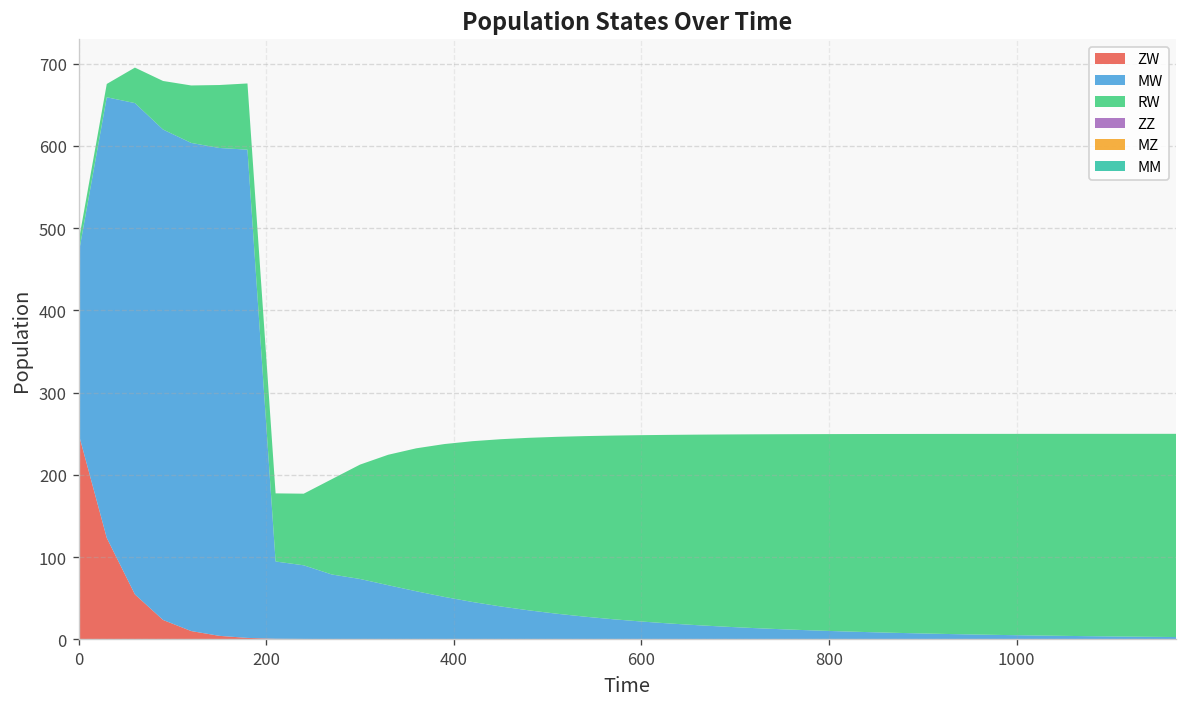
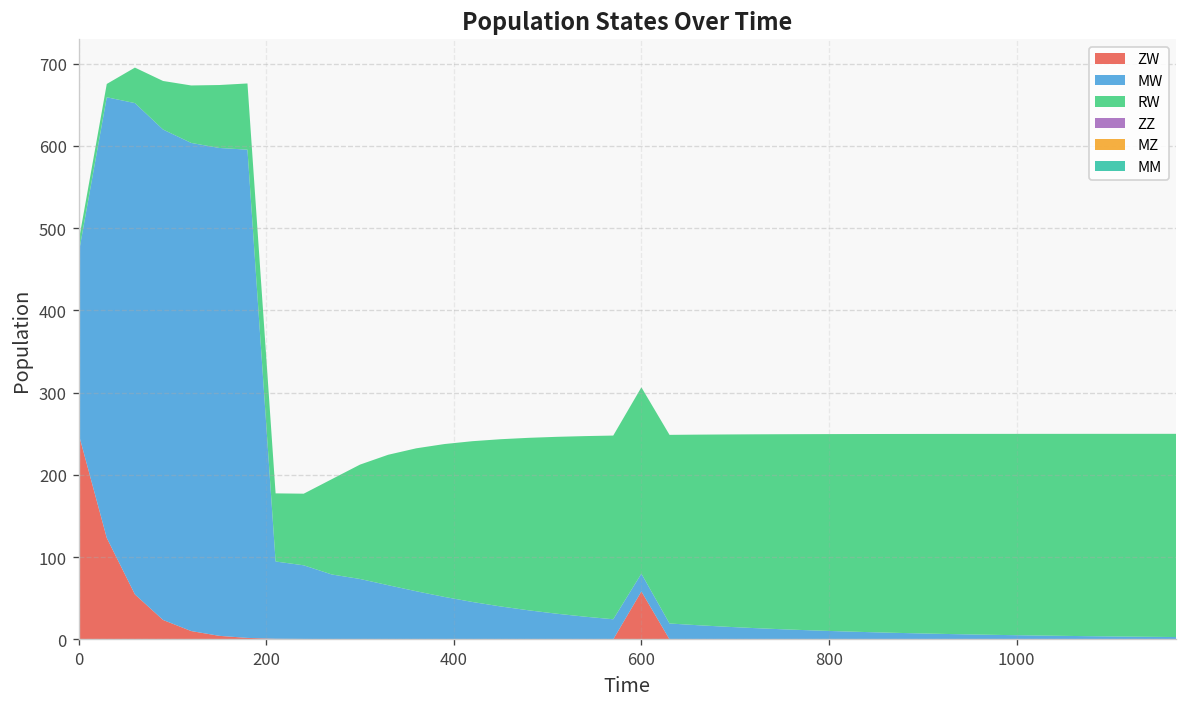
ZW, 600: 0 -> 60
